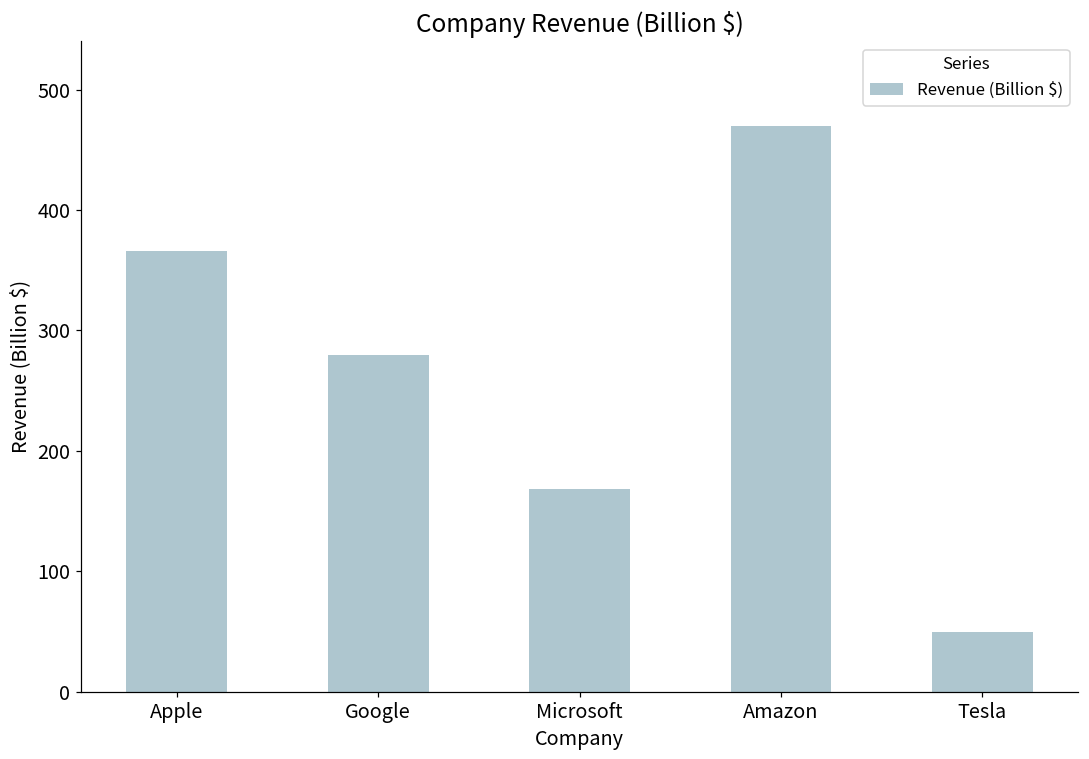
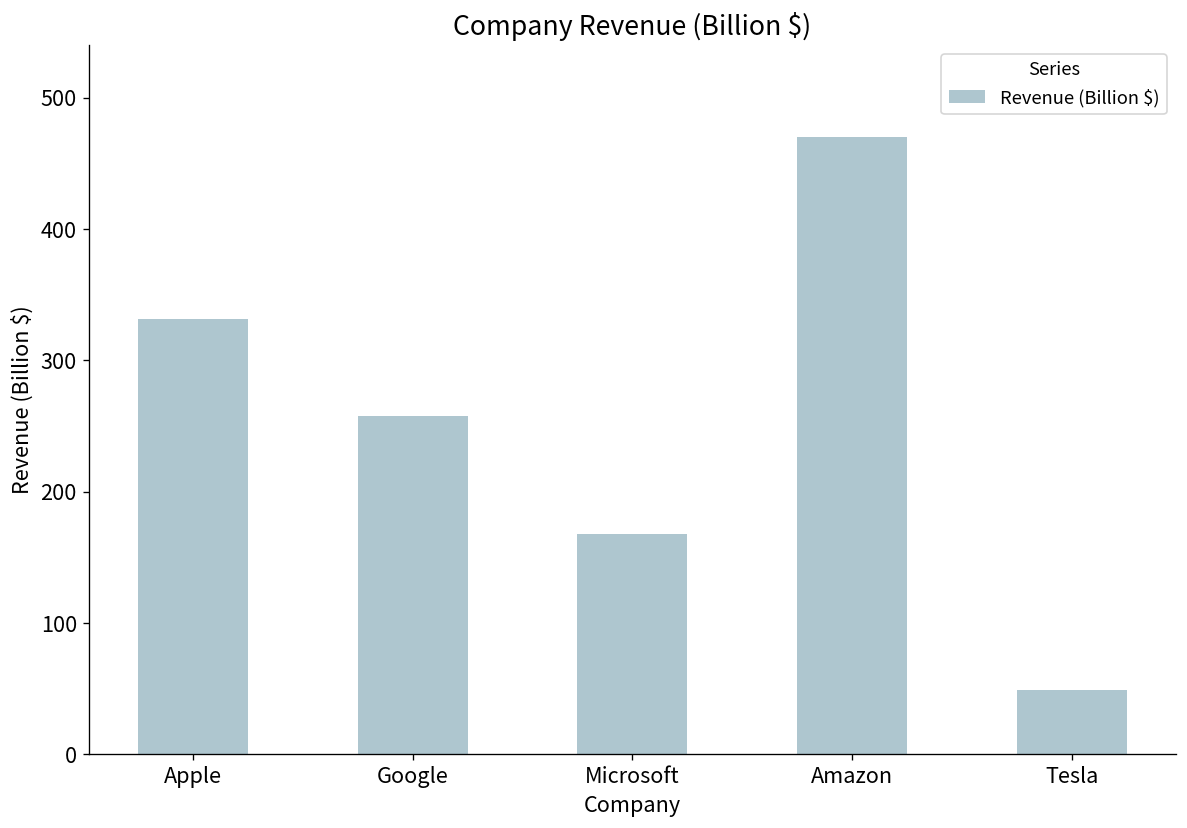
Apple: 366 -> 331
Google: 279 -> 258
